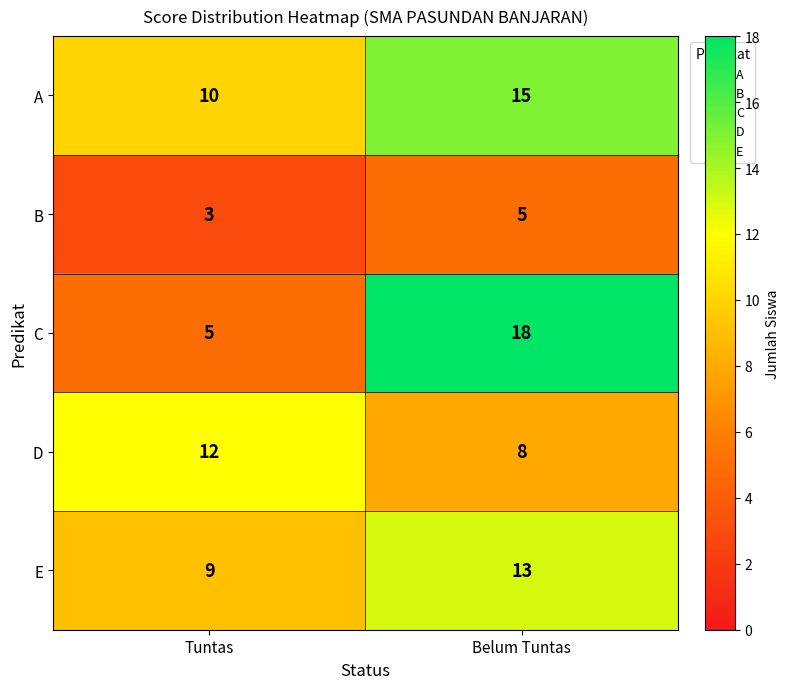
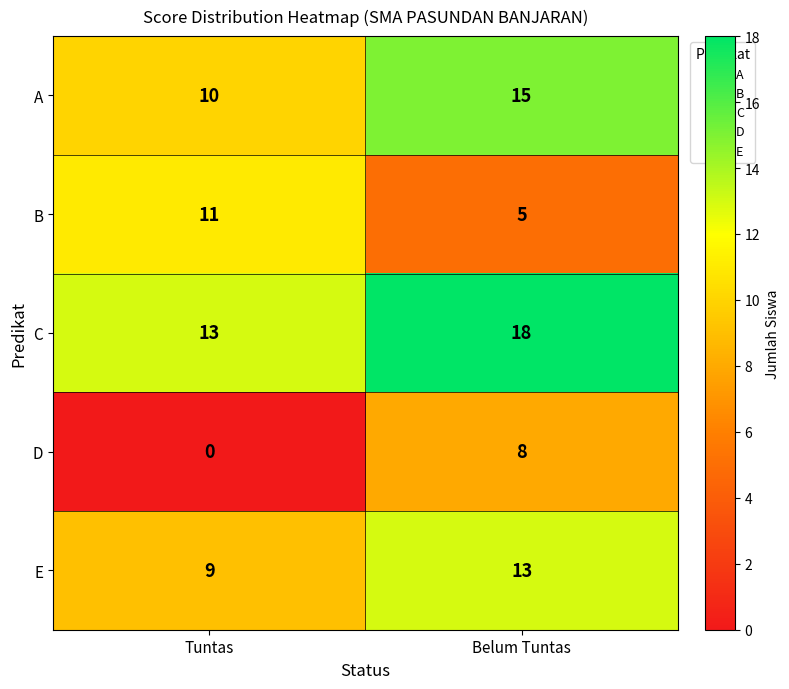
B, Tuntas: 3 -> 11
C, Tuntas: 5 -> 13
D, Tuntas: 12 -> 0
